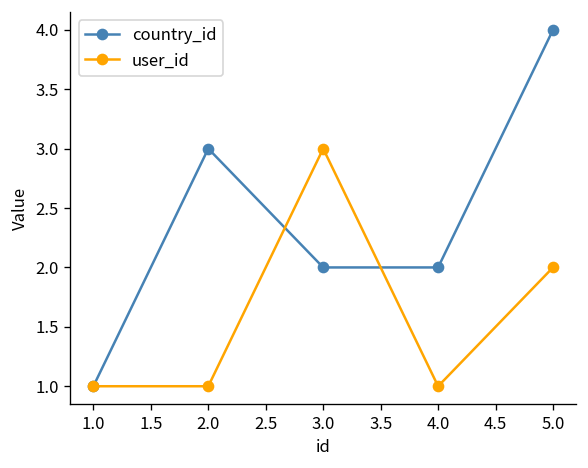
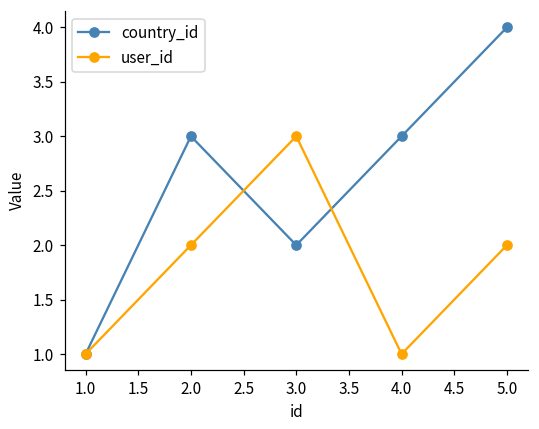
user_id, 2.0: 1 -> 2
country_id, 4.0: 2 -> 3
